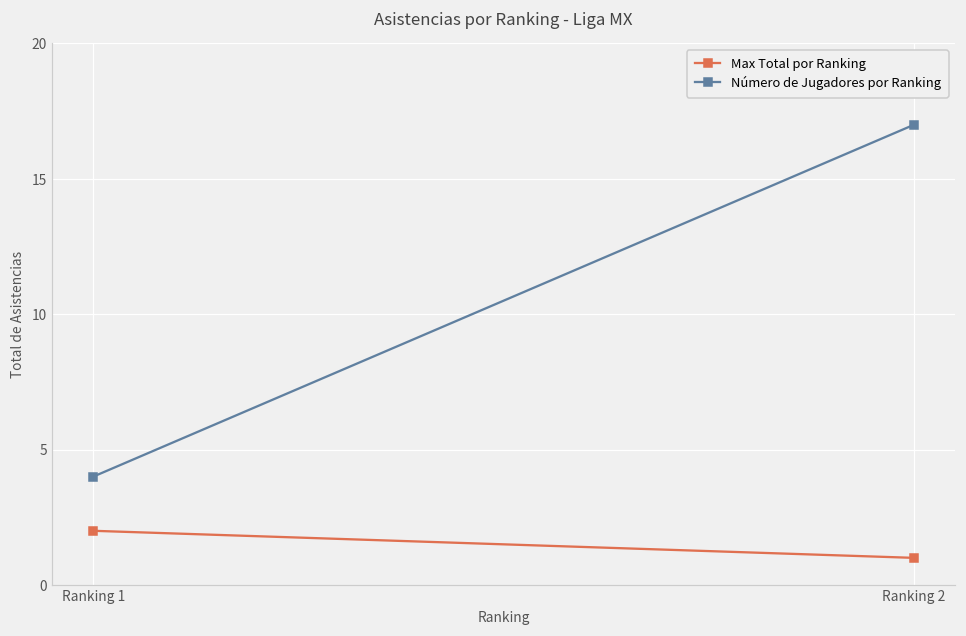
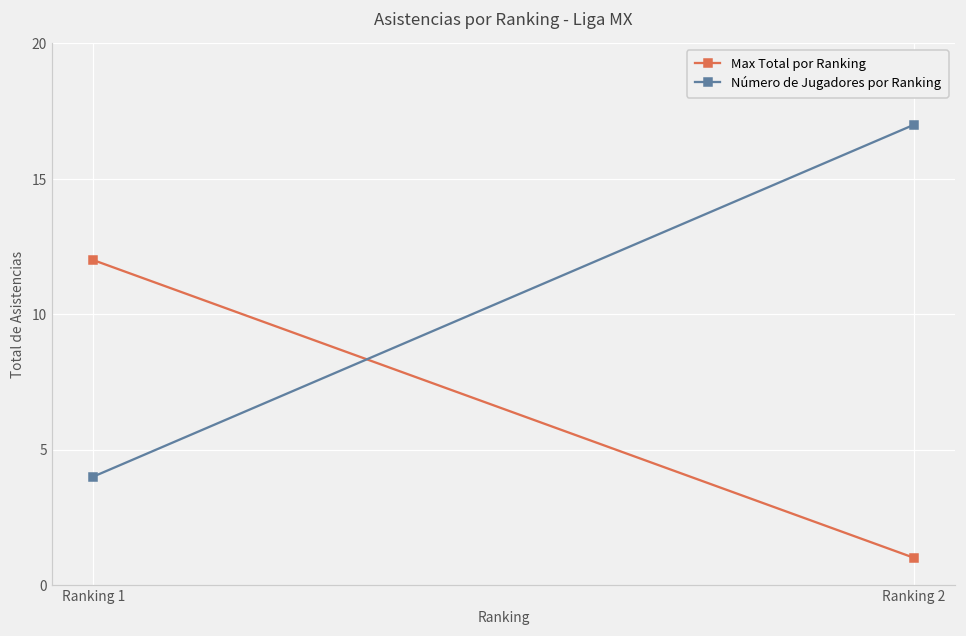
Max Total por Ranking, Ranking 1: 2 -> 12
